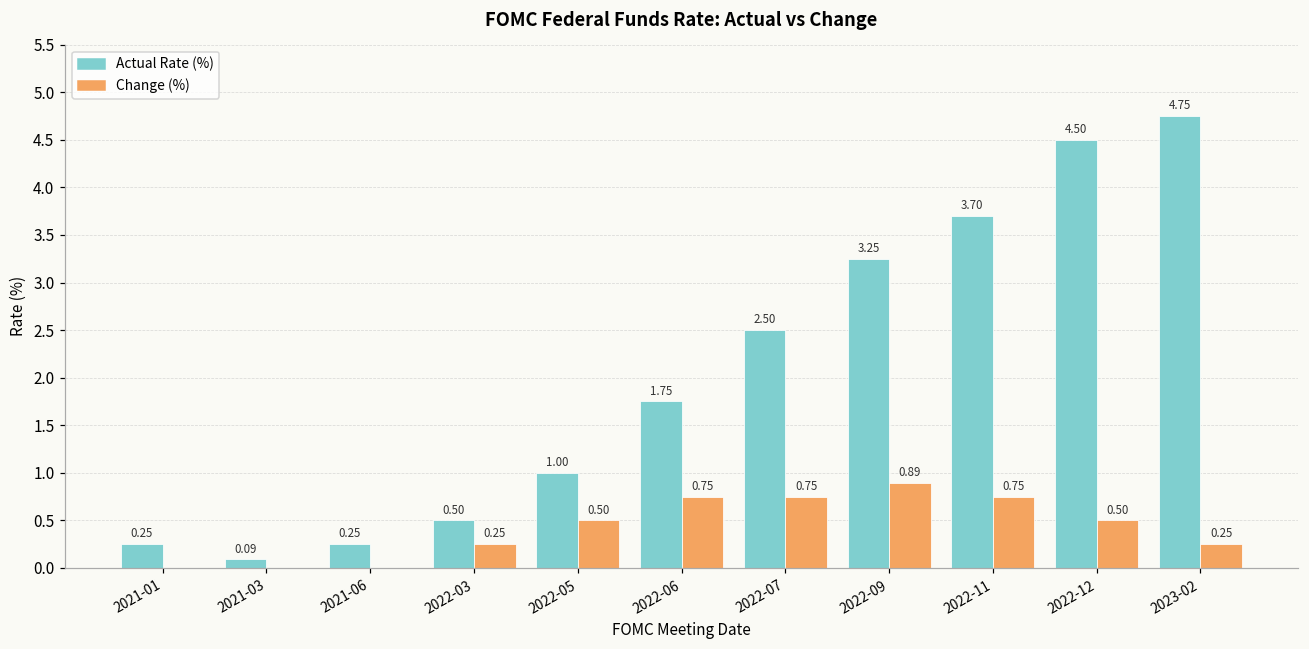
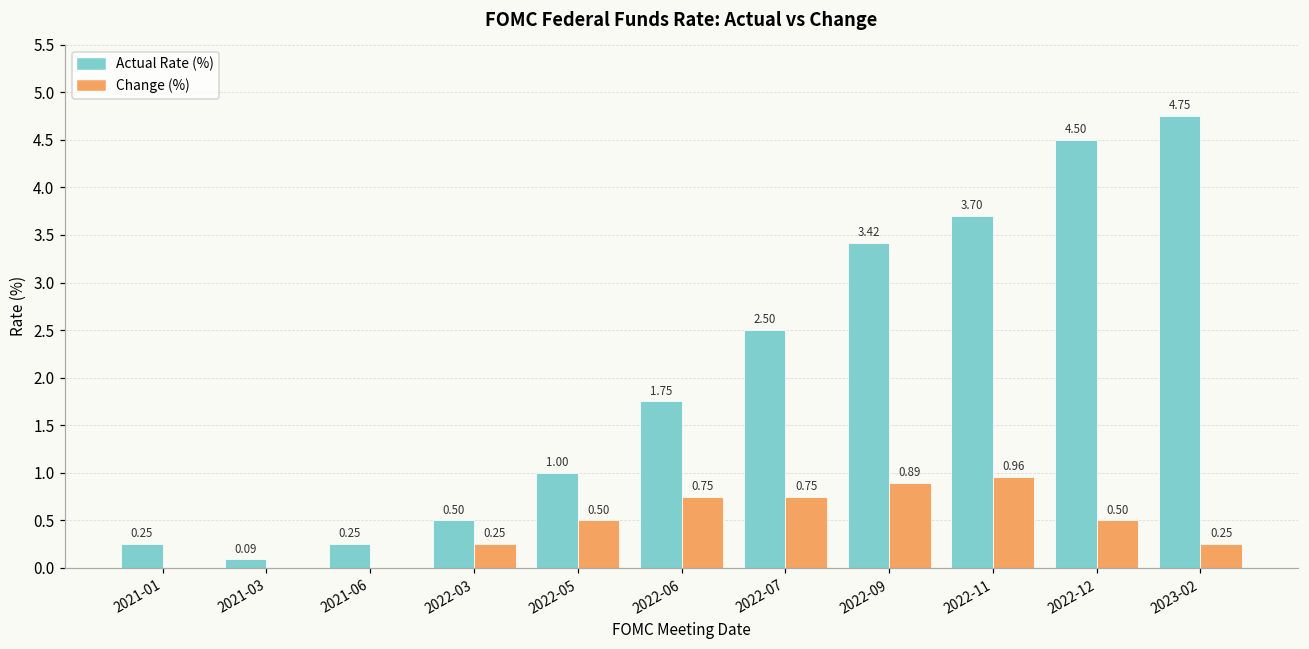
Actual Rate (%), 2022-09: 3.25 -> 3.42
Change (%), 2022-11: 0.75 -> 0.96
